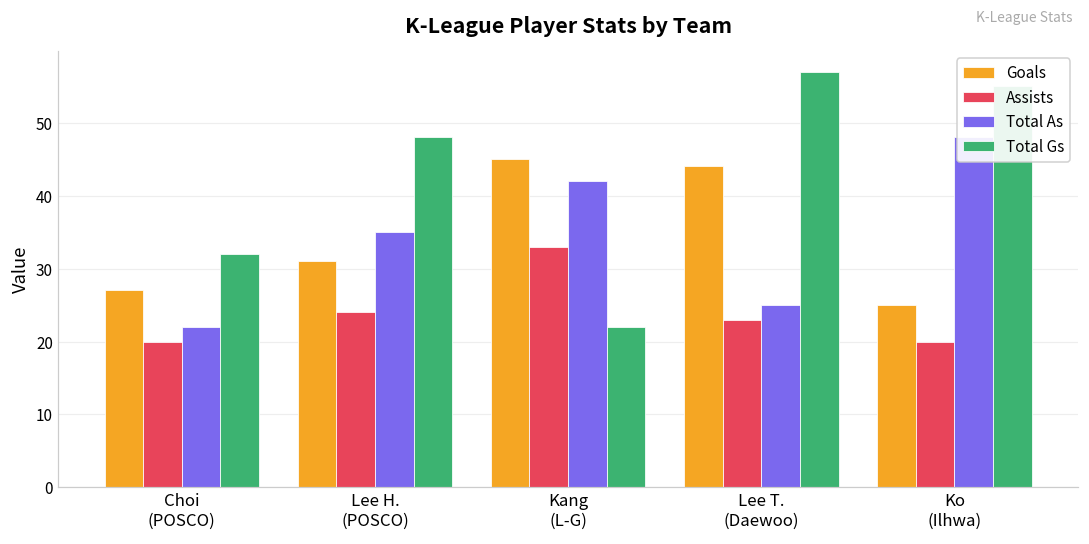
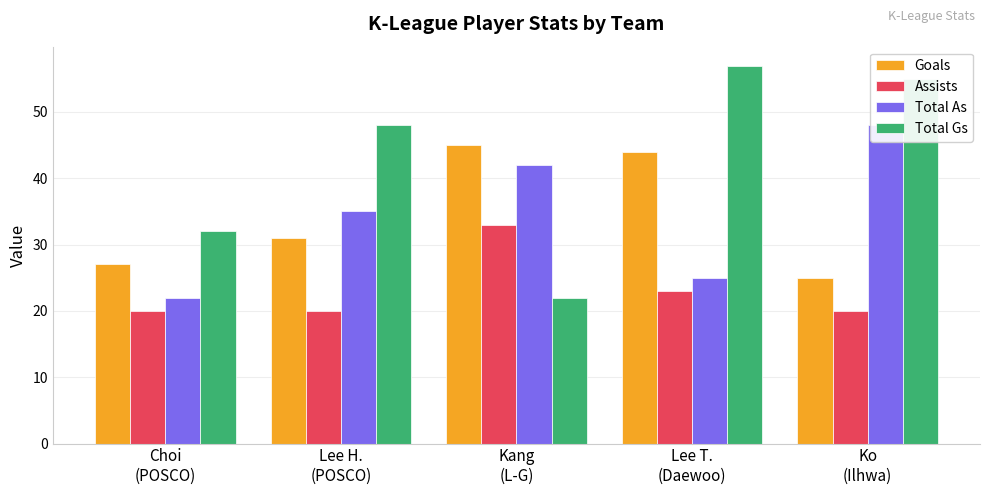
Assists, Lee H. (POSCO): 24 -> 20
